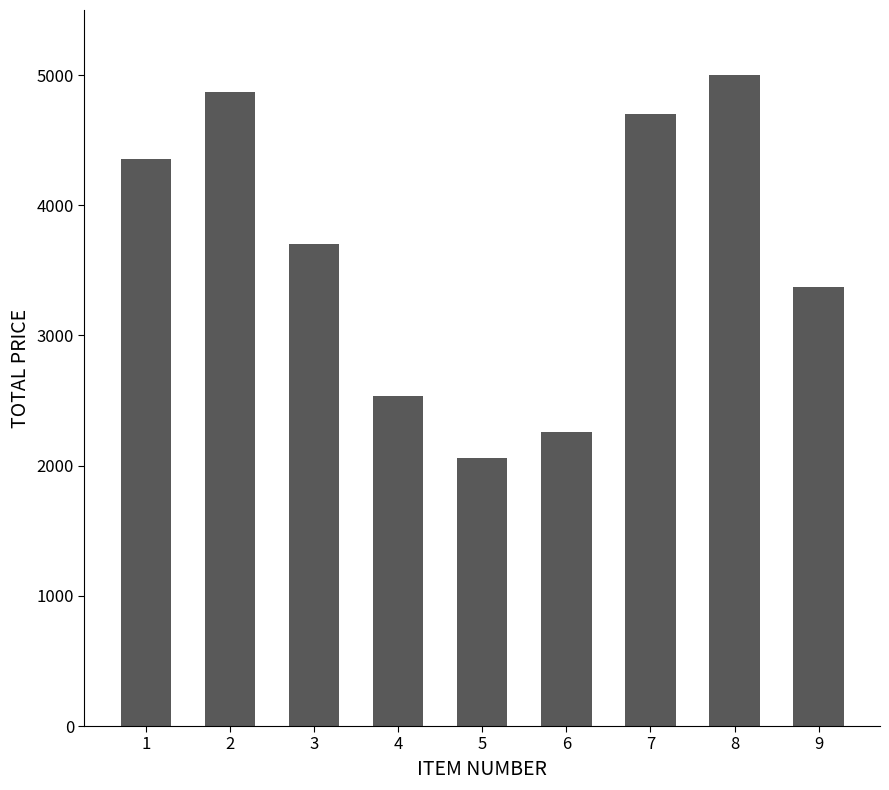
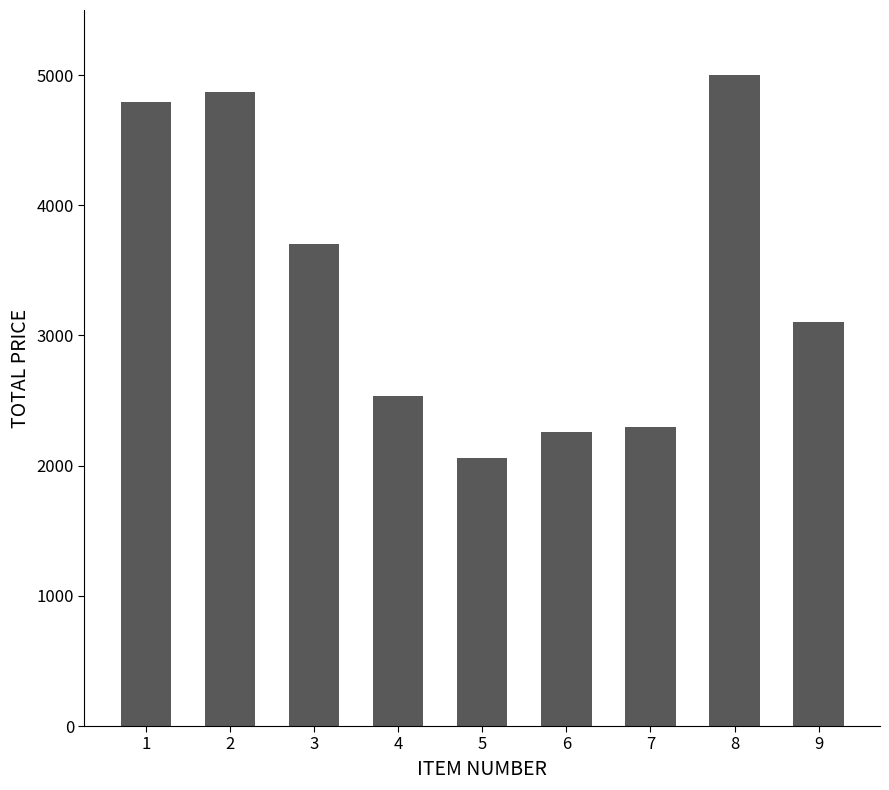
1: 4360 -> 4790
7: 4700 -> 2300
9: 3370 -> 3100
